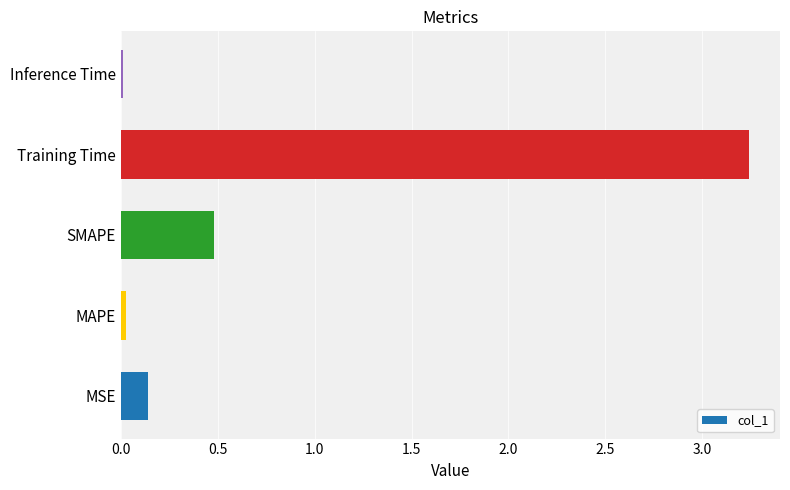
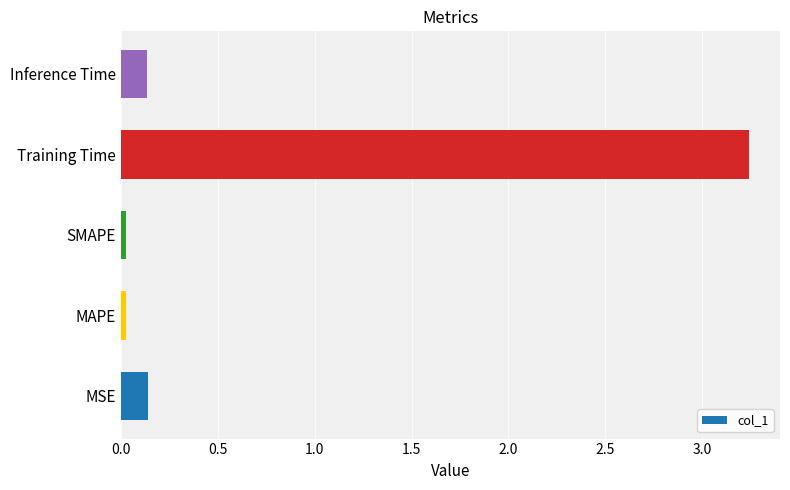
Inference Time: 0.01 -> 0.14
SMAPE: 0.48 -> 0.03
